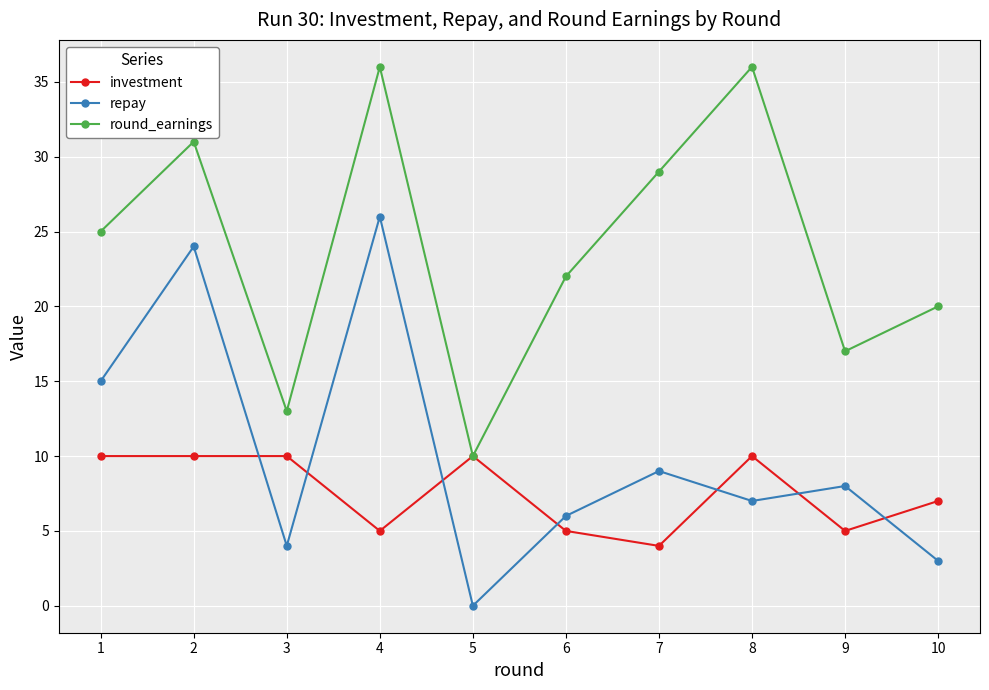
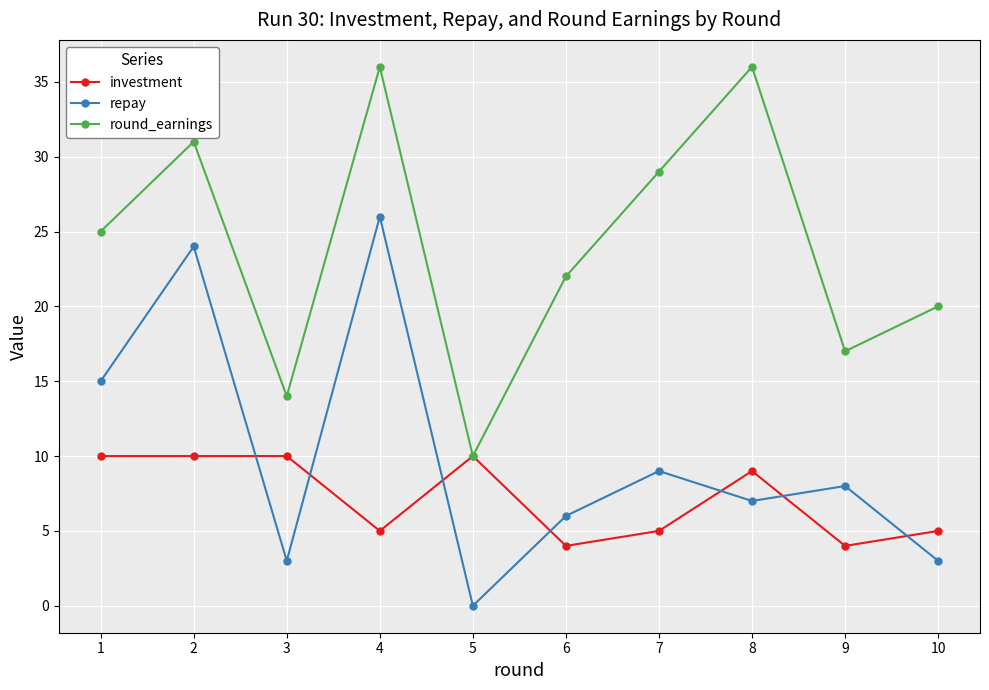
repay, 3: 4 -> 3
round_earnings, 3: 13 -> 14
investment, 6: 5 -> 4
investment, 7: 4 -> 5
investment, 8: 10 -> 9
investment, 9: 5 -> 4
investment, 10: 7 -> 5
